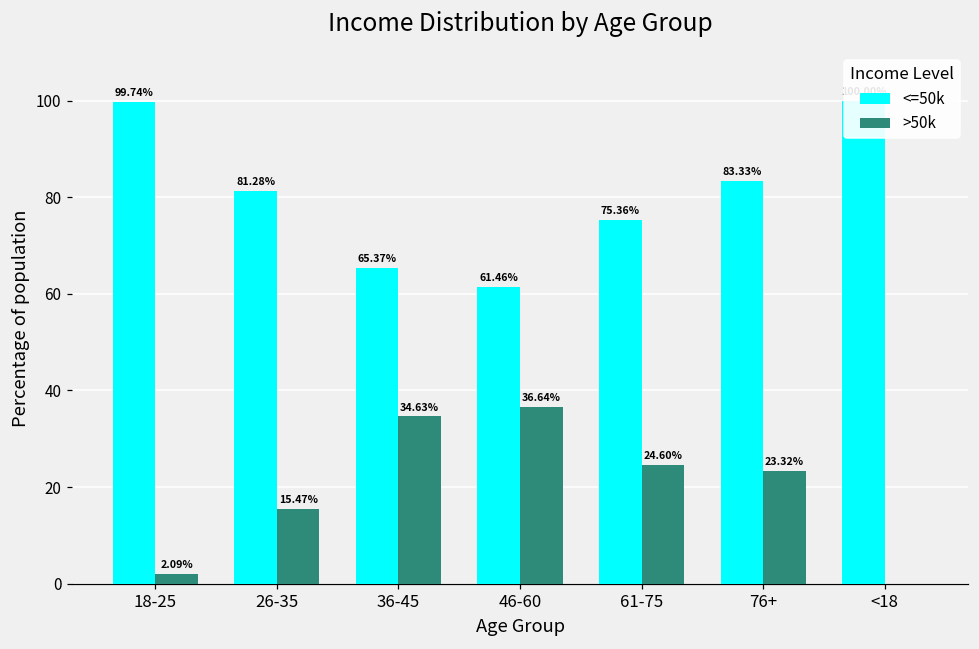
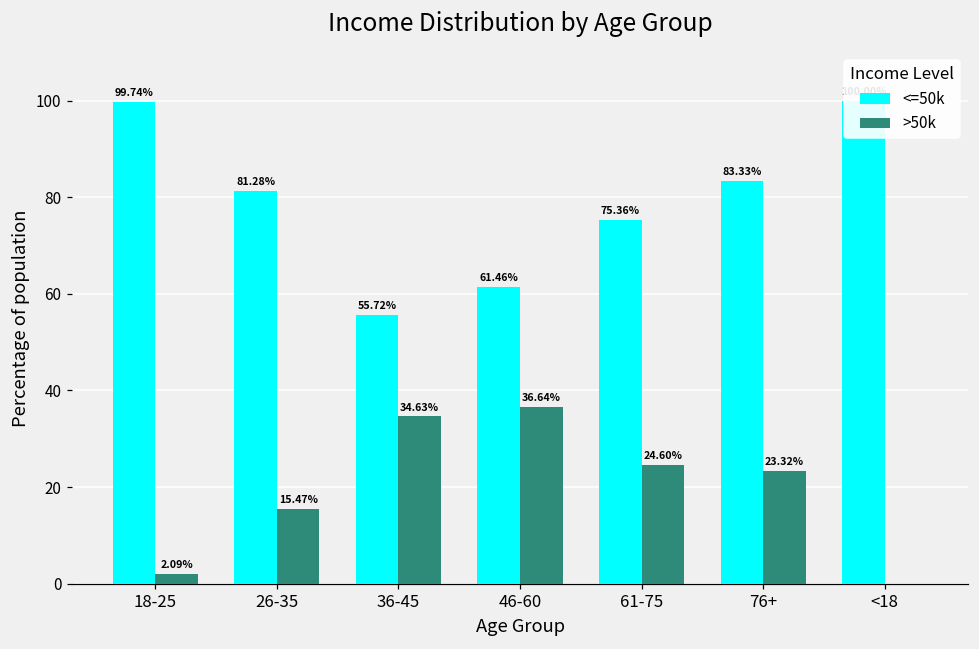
<=50k, 36-45: 65.37% -> 55.72%
